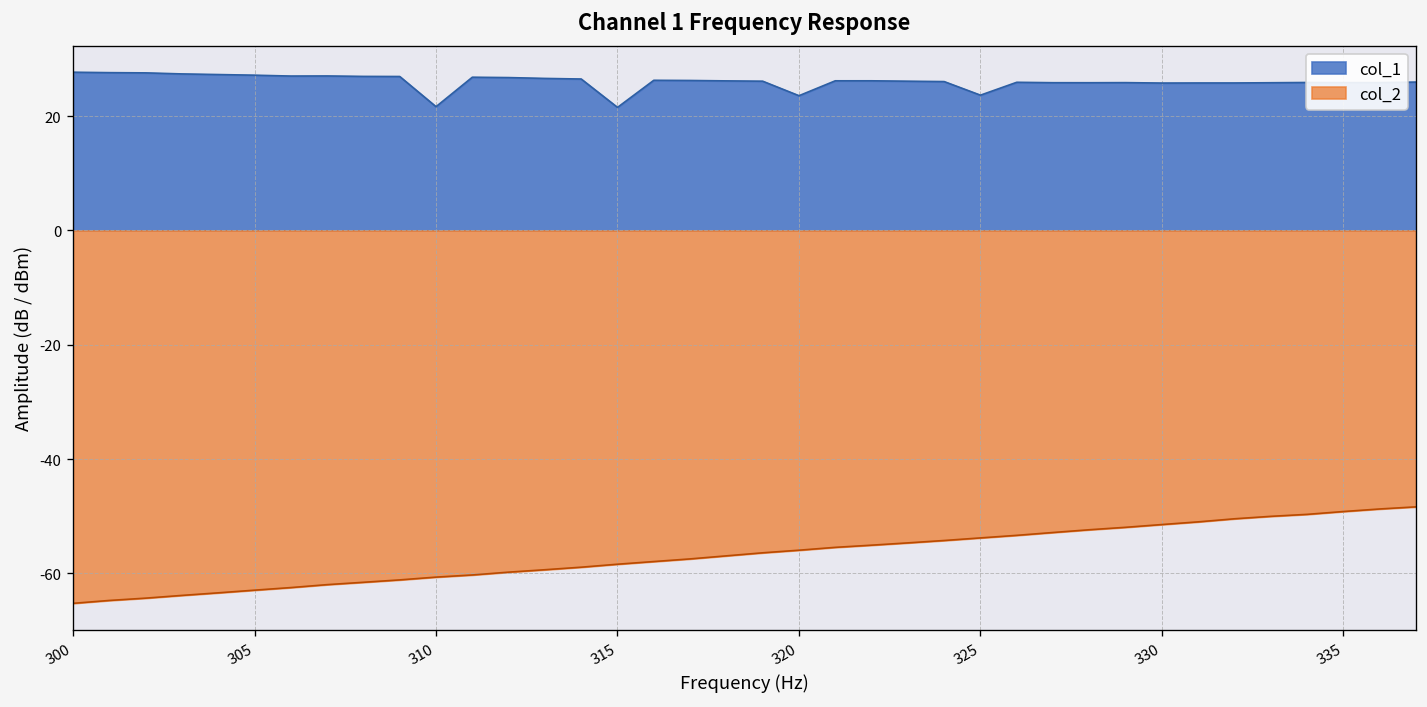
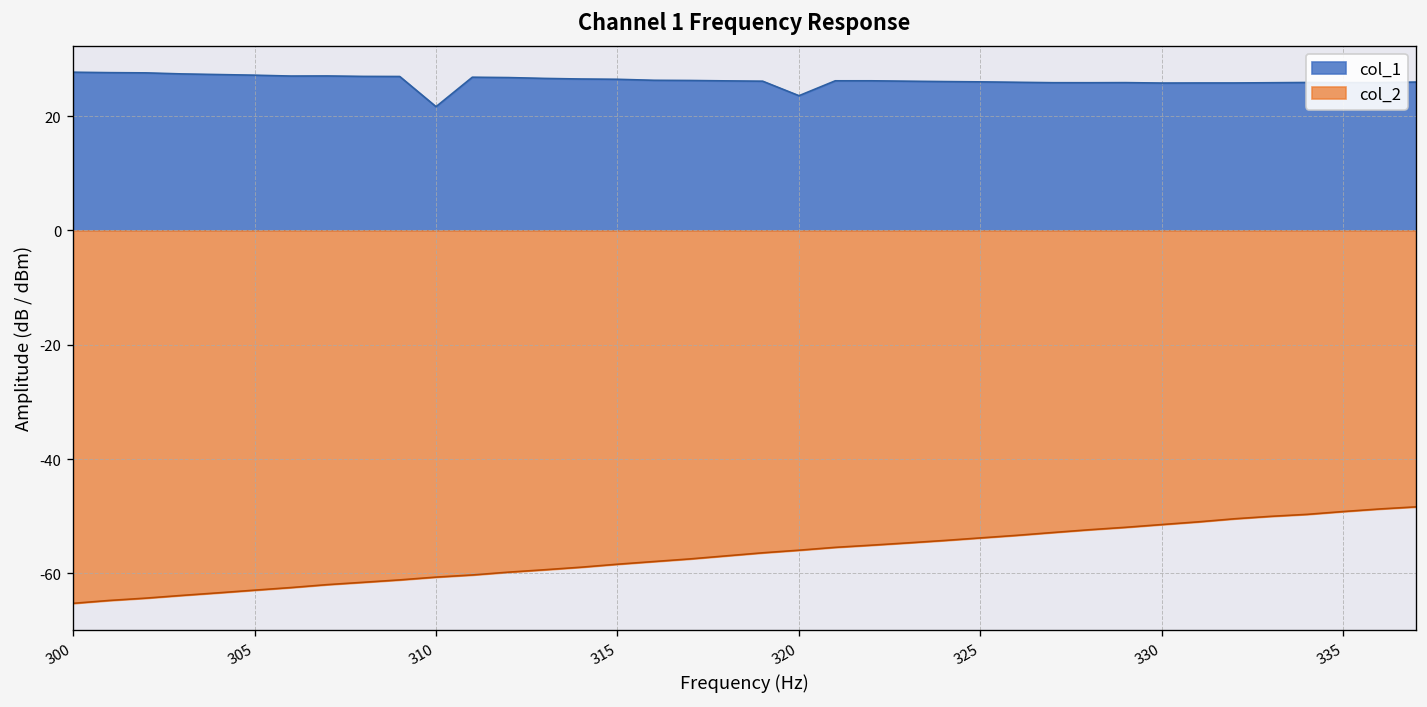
col_1, 315: 22 -> 26
col_1, 325: 24 -> 26
